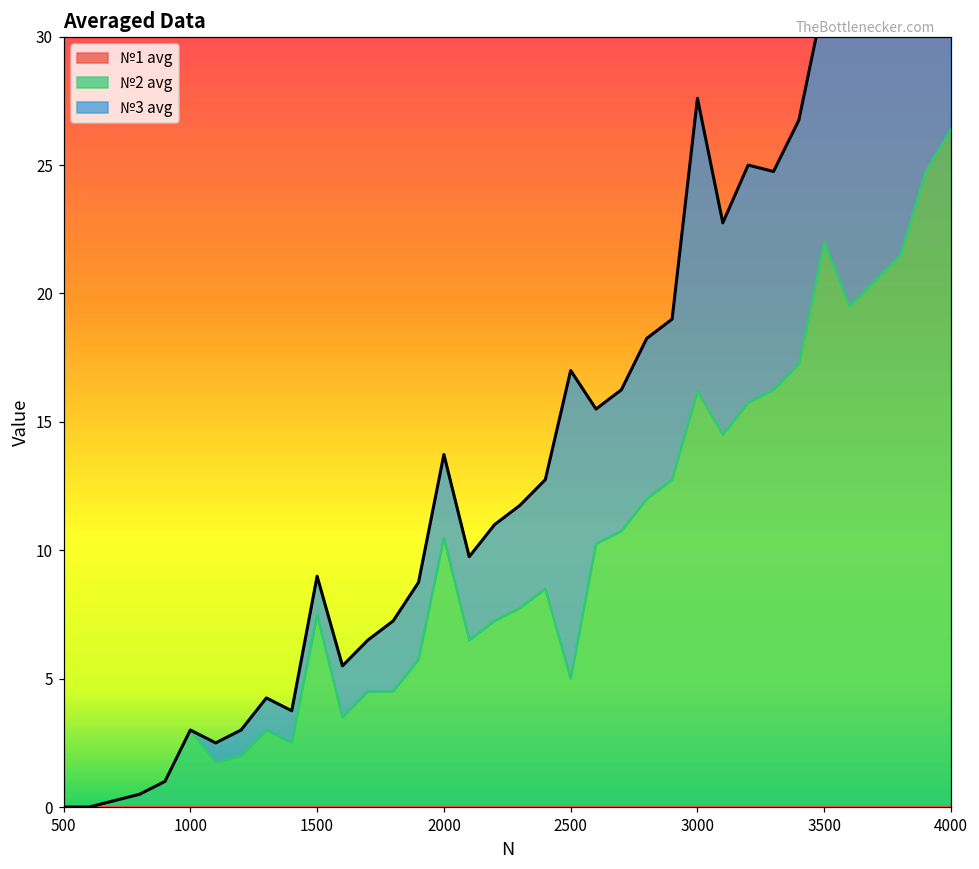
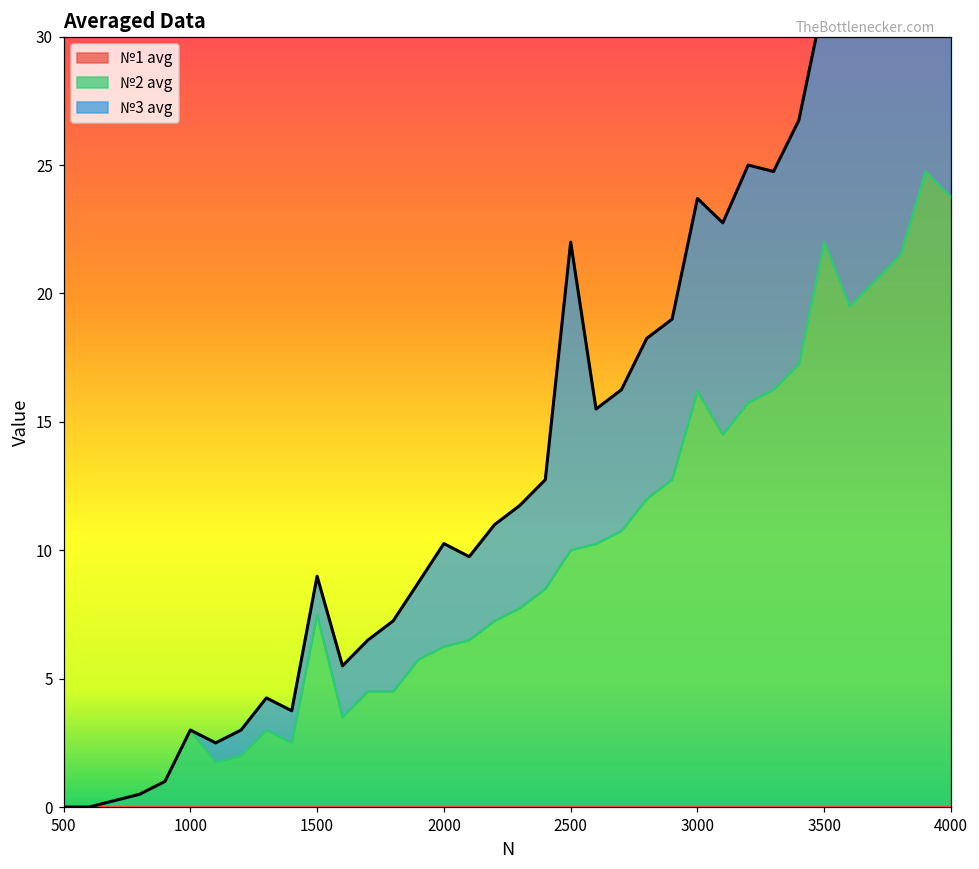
№2 avg, 2000: 10.5 -> 6.3
№3 avg, 2000: 3.3 -> 4.0
№2 avg, 2500: 5 -> 10
№3 avg, 3000: 11.4 -> 7.5
№2 avg, 4000: 26.4 -> 23.8
